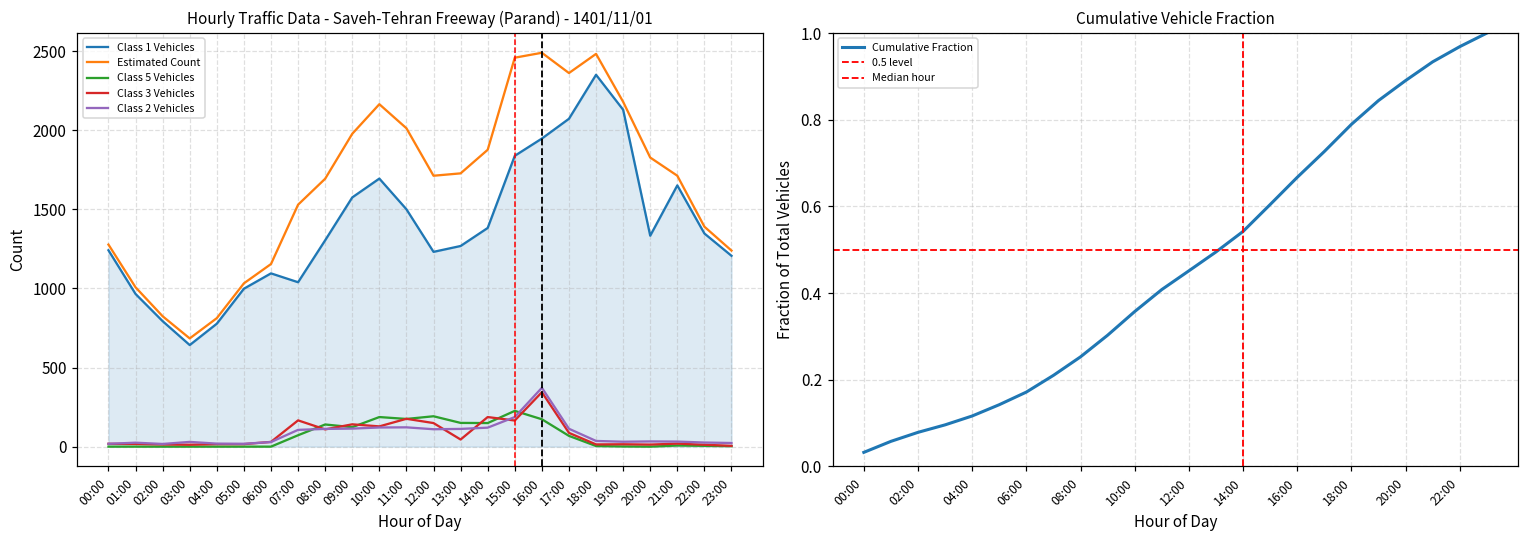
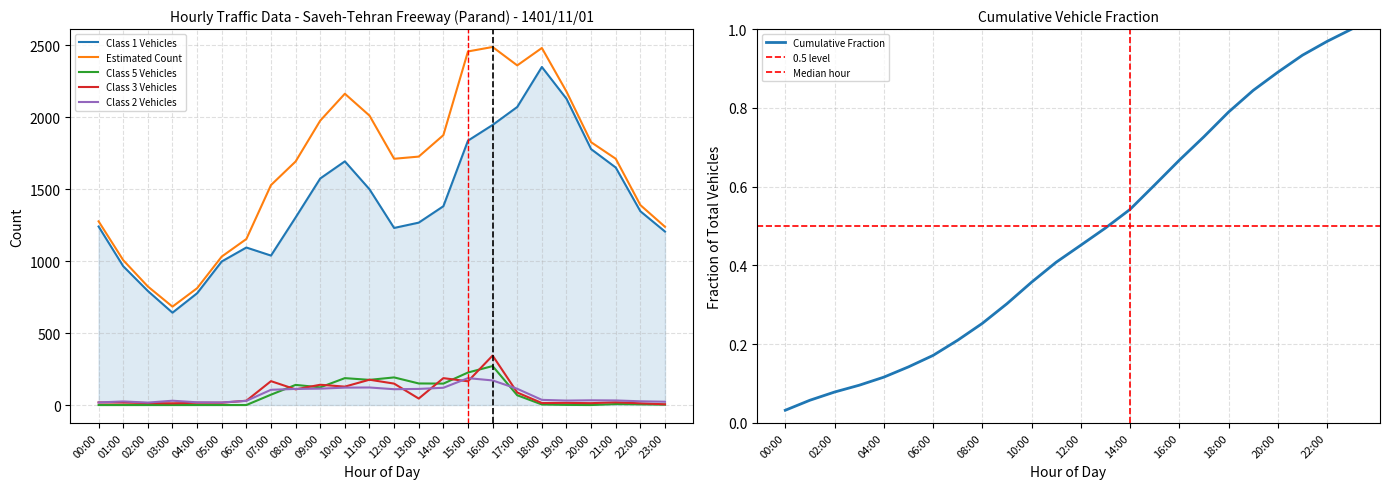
Hourly Traffic Data - Saveh-Tehran Freeway (Parand) - 1401/11/01, Class 5 Vehicles, 16:00: 170 -> 270
Hourly Traffic Data - Saveh-Tehran Freeway (Parand) - 1401/11/01, Class 2 Vehicles, 16:00: 370 -> 170
Hourly Traffic Data - Saveh-Tehran Freeway (Parand) - 1401/11/01, Class 1 Vehicles, 20:00: 1330 -> 1780
